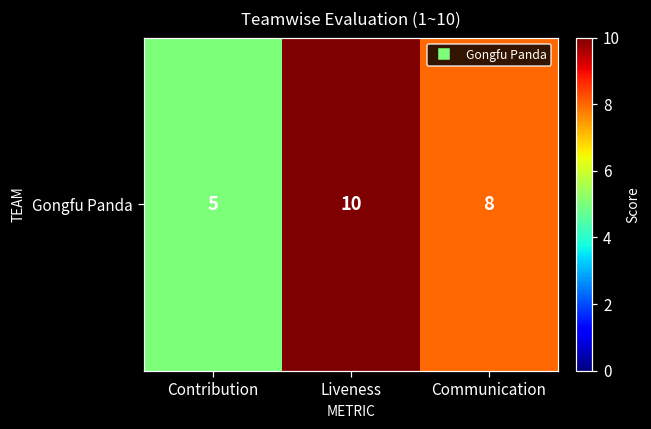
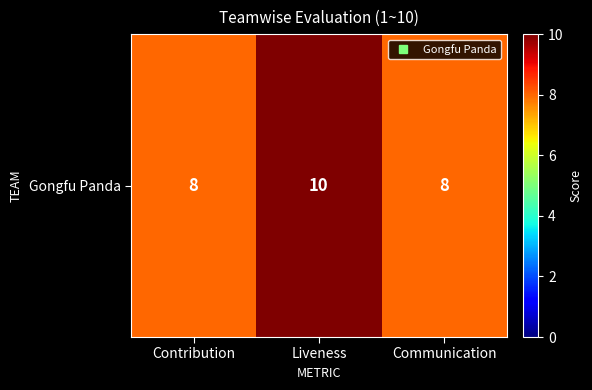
Gongfu Panda, Contribution: 5 -> 8
